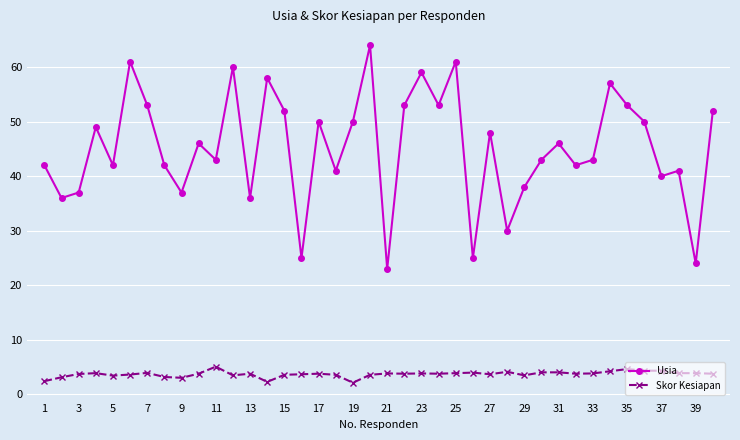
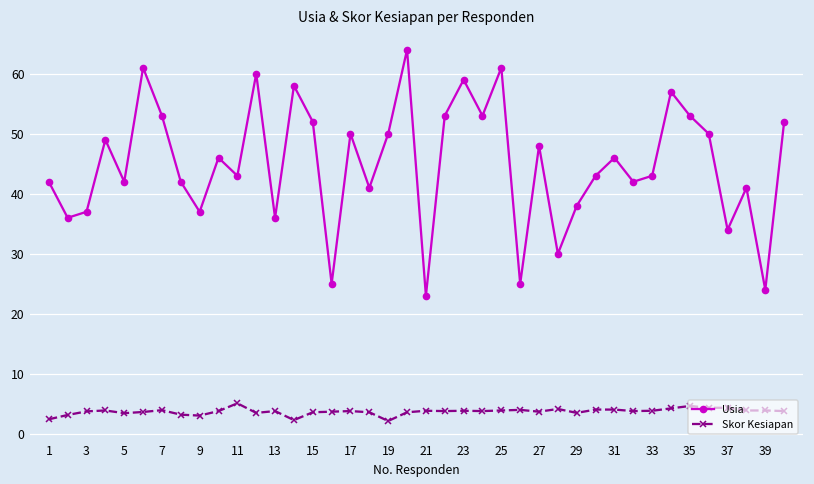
Usia, 37: 40 -> 34
